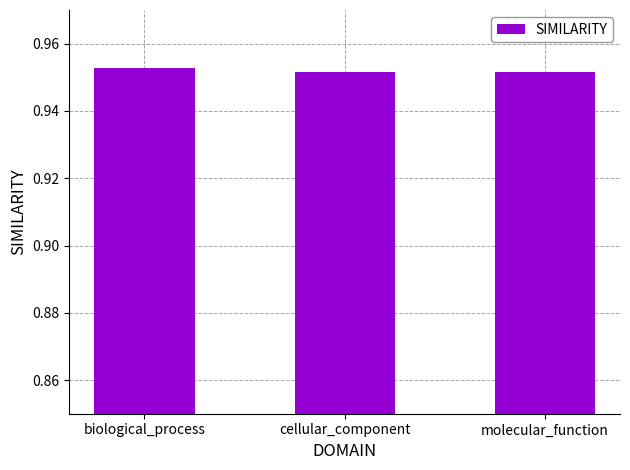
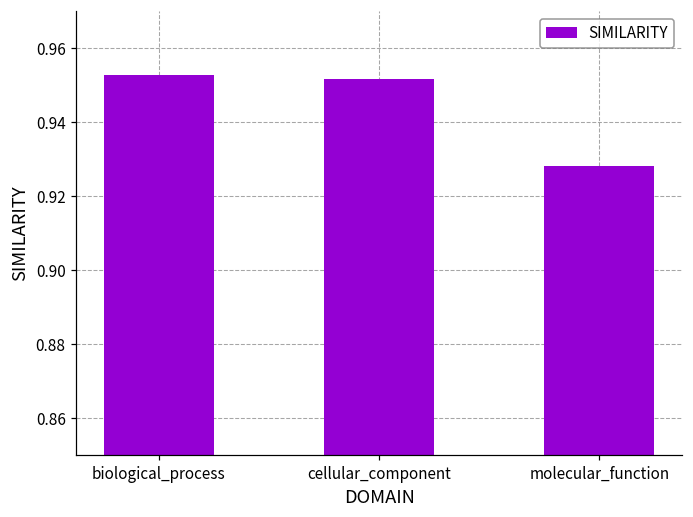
molecular_function: 0.952 -> 0.928
